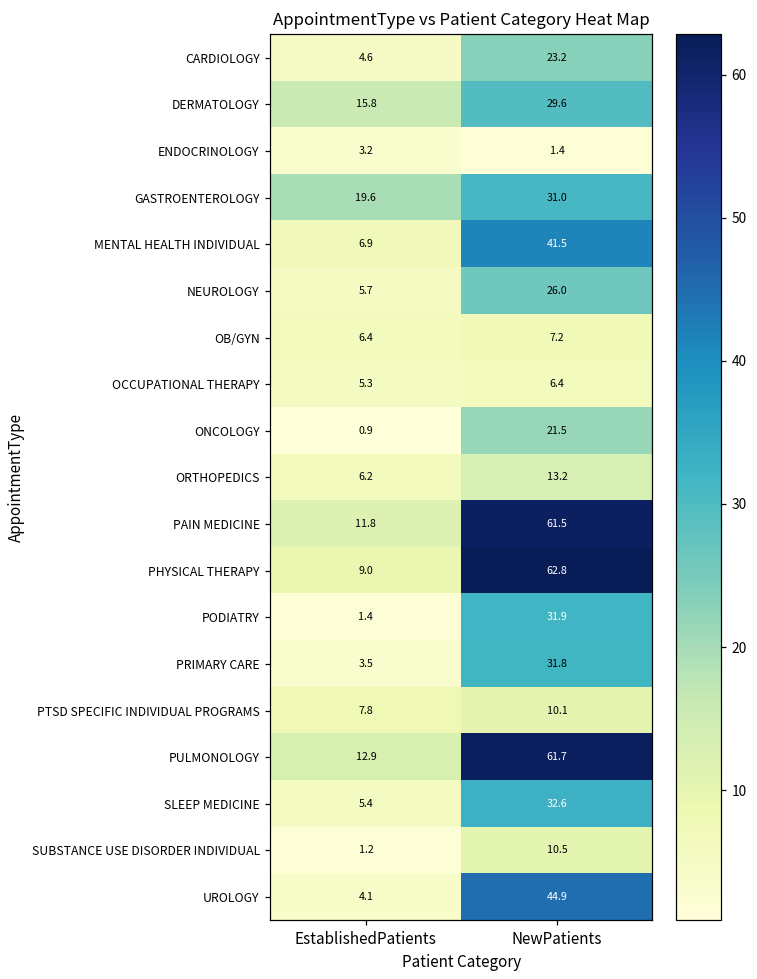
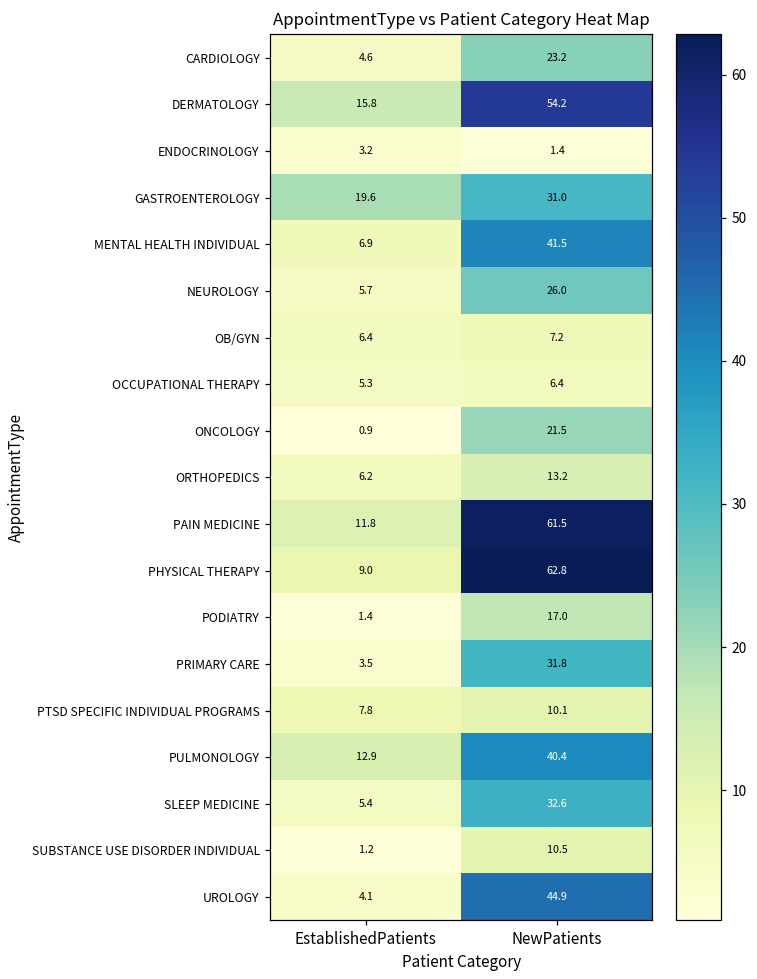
DERMATOLOGY, NewPatients: 29.6 -> 54.2
PODIATRY, NewPatients: 31.9 -> 17.0
PULMONOLOGY, NewPatients: 61.7 -> 40.4
